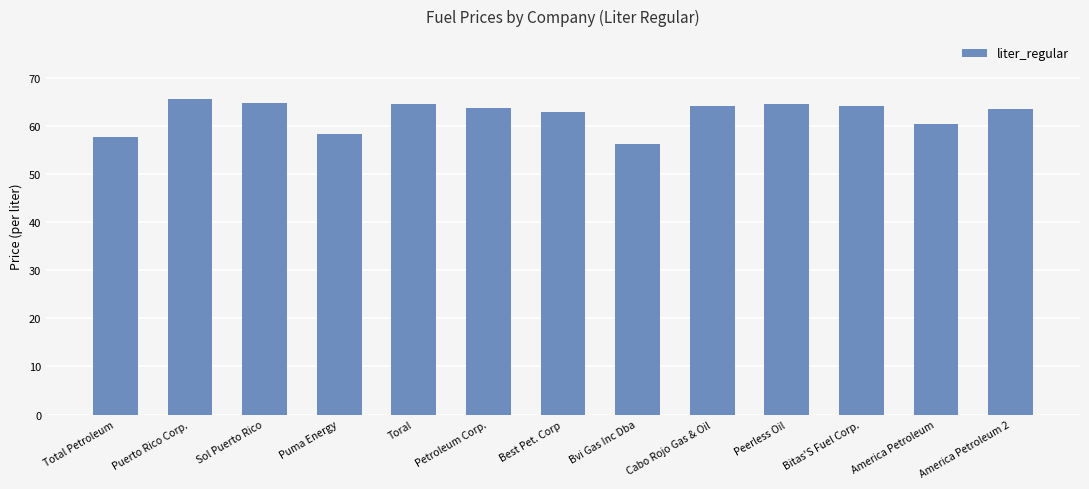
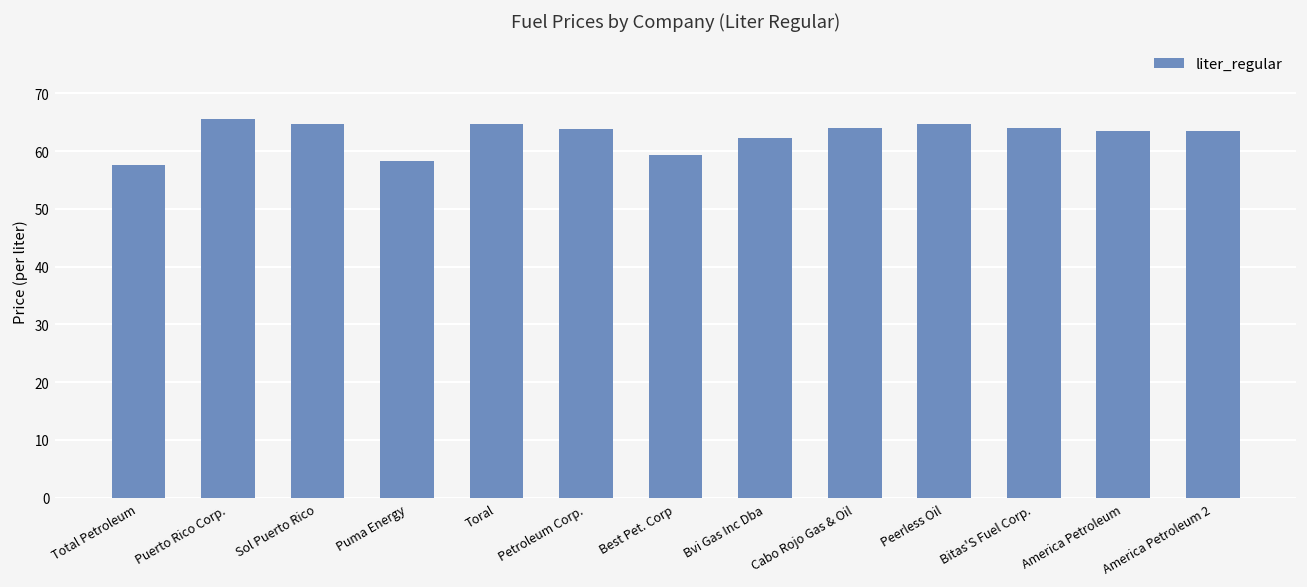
Best Pet. Corp: 63 -> 59
Bvi Gas Inc Dba: 56 -> 62
America Petroleum: 60 -> 63
